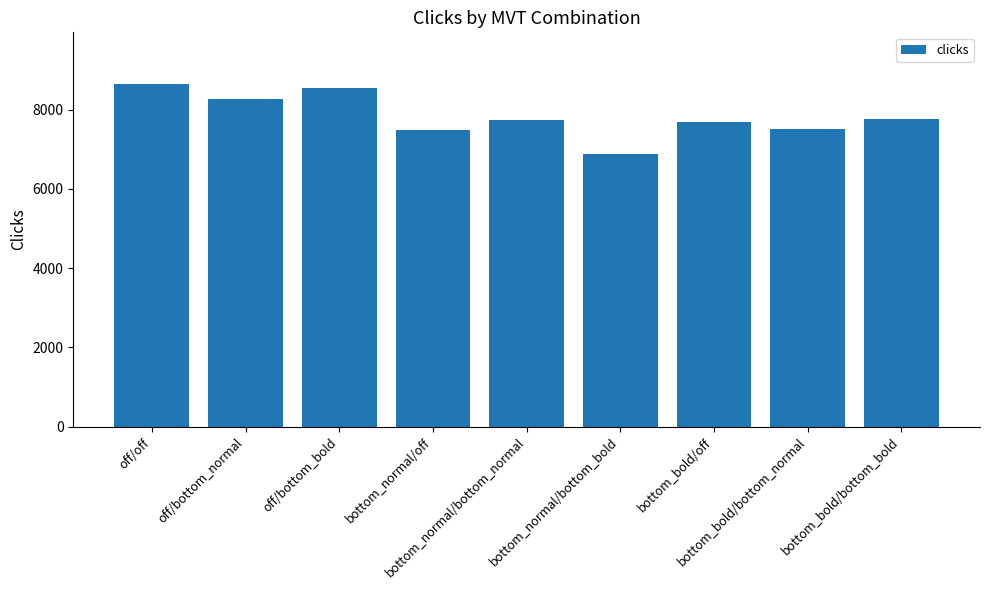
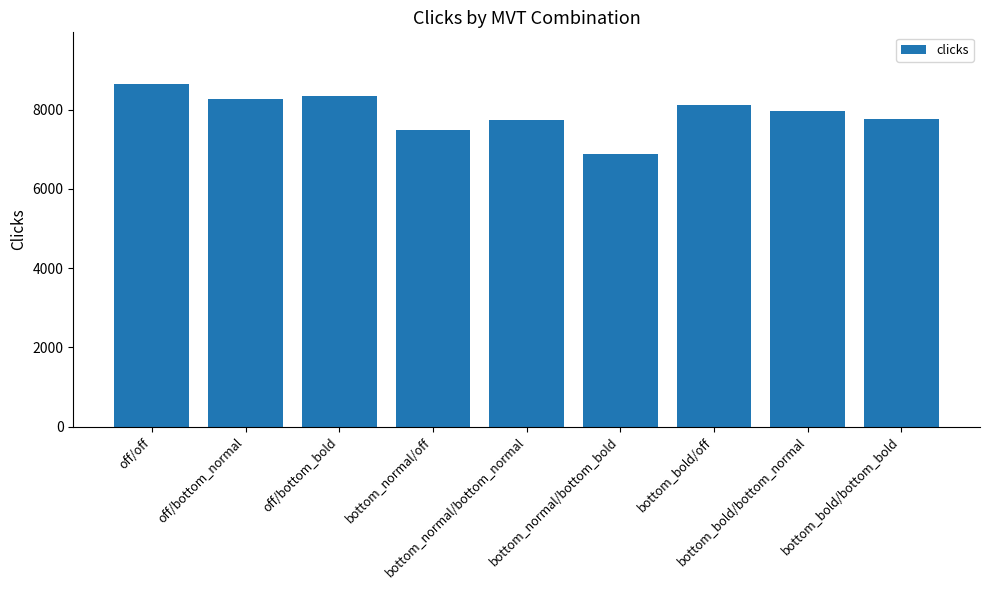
off/bottom_bold: 8600 -> 8300
bottom_bold/off: 7700 -> 8100
bottom_bold/bottom_normal: 7500 -> 8000
